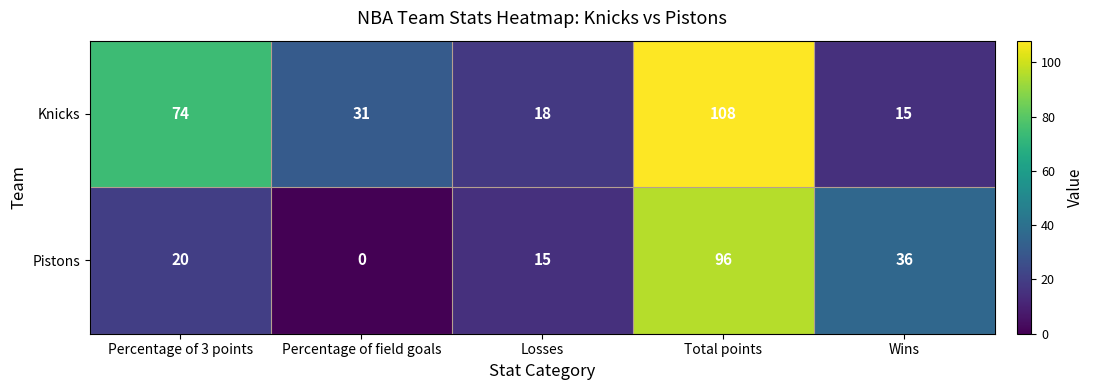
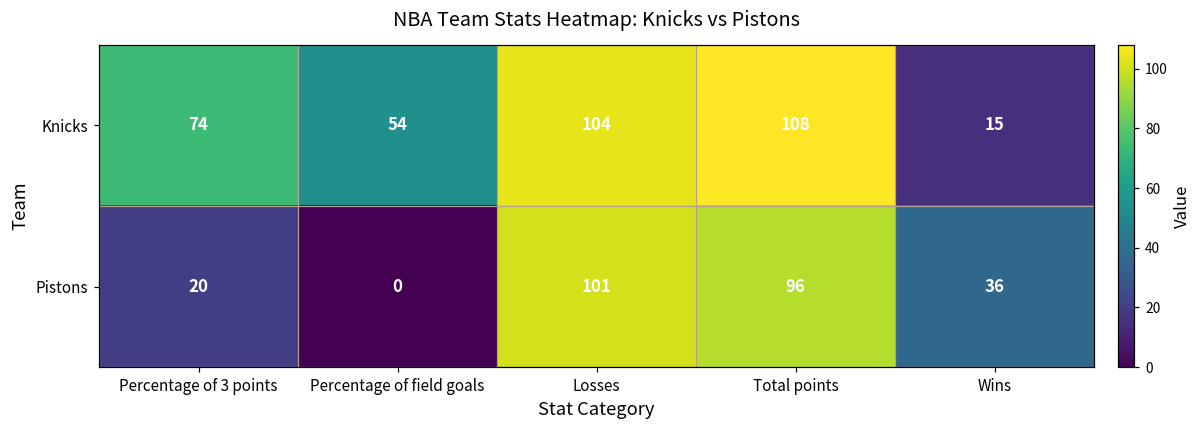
Knicks, Percentage of field goals: 31 -> 54
Knicks, Losses: 18 -> 104
Pistons, Losses: 15 -> 101
